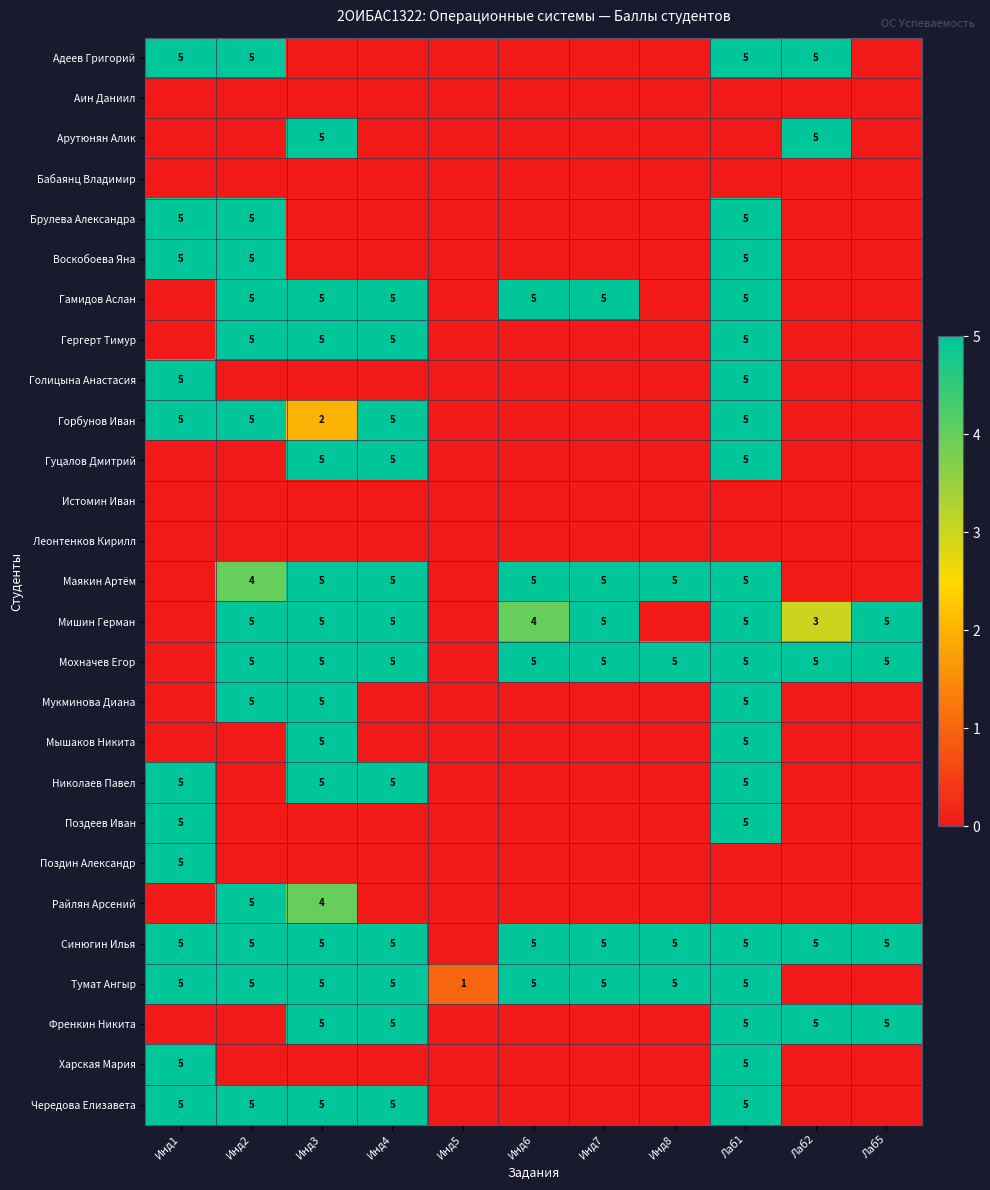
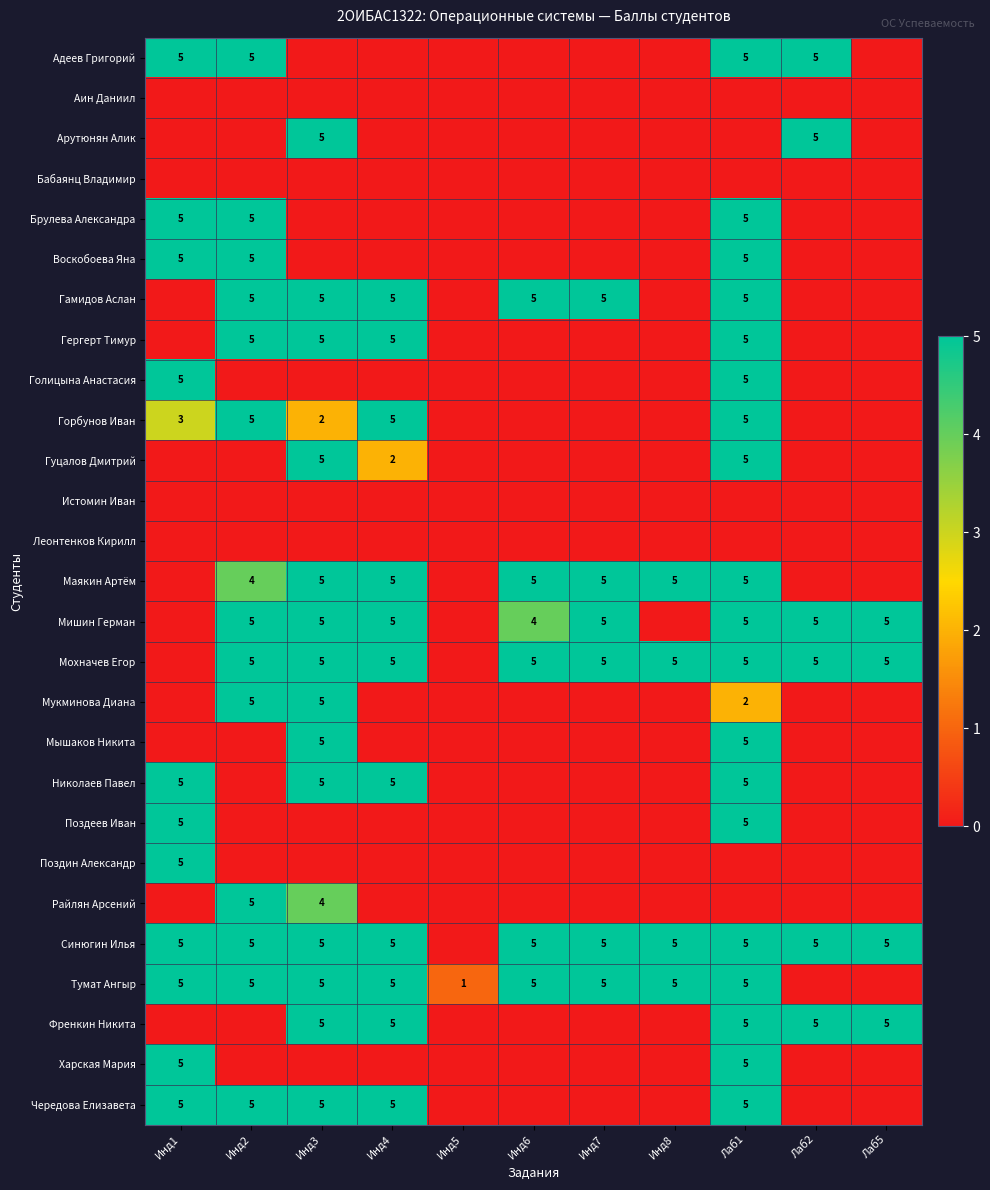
Горбунов Иван, Инд1: 5 -> 3
Гуцалов Дмитрий, Инд4: 5 -> 2
Мишин Герман, Лаб2: 3 -> 5
Мукминова Диана, Лаб1: 5 -> 2
